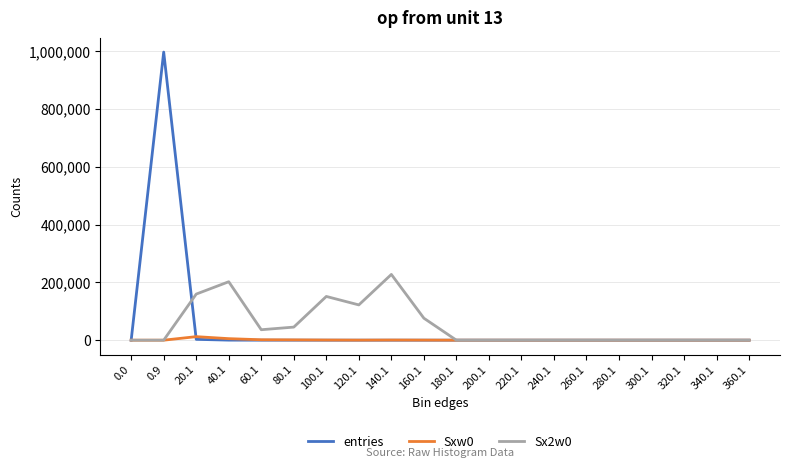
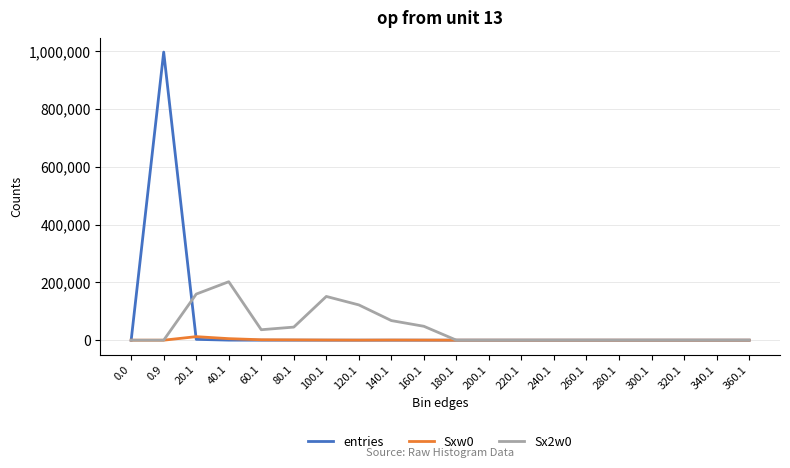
Sx2w0, 140.1: 230,000 -> 70,000
Sx2w0, 160.1: 80,000 -> 50,000
